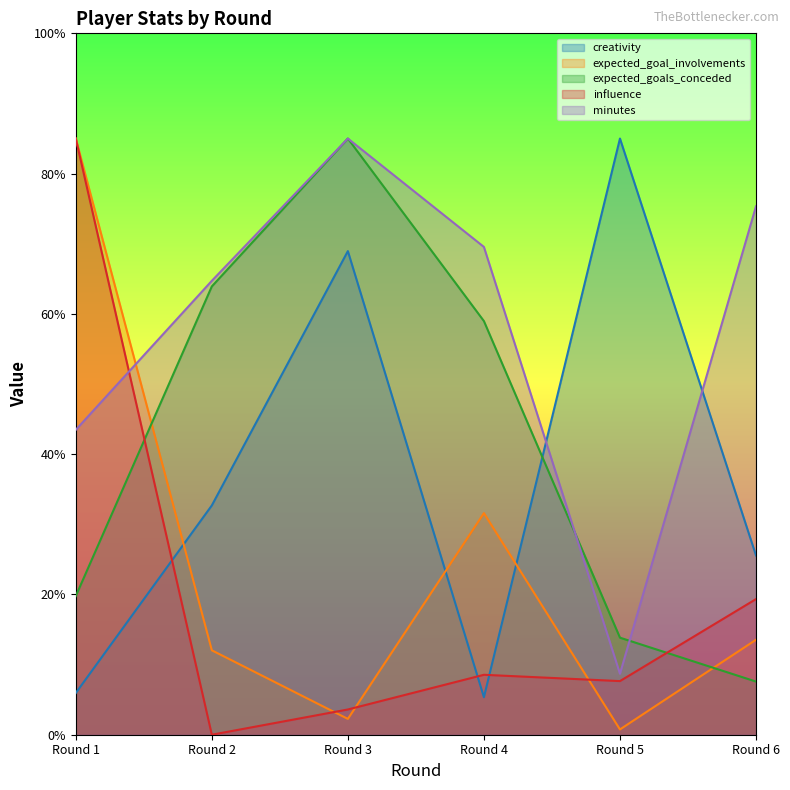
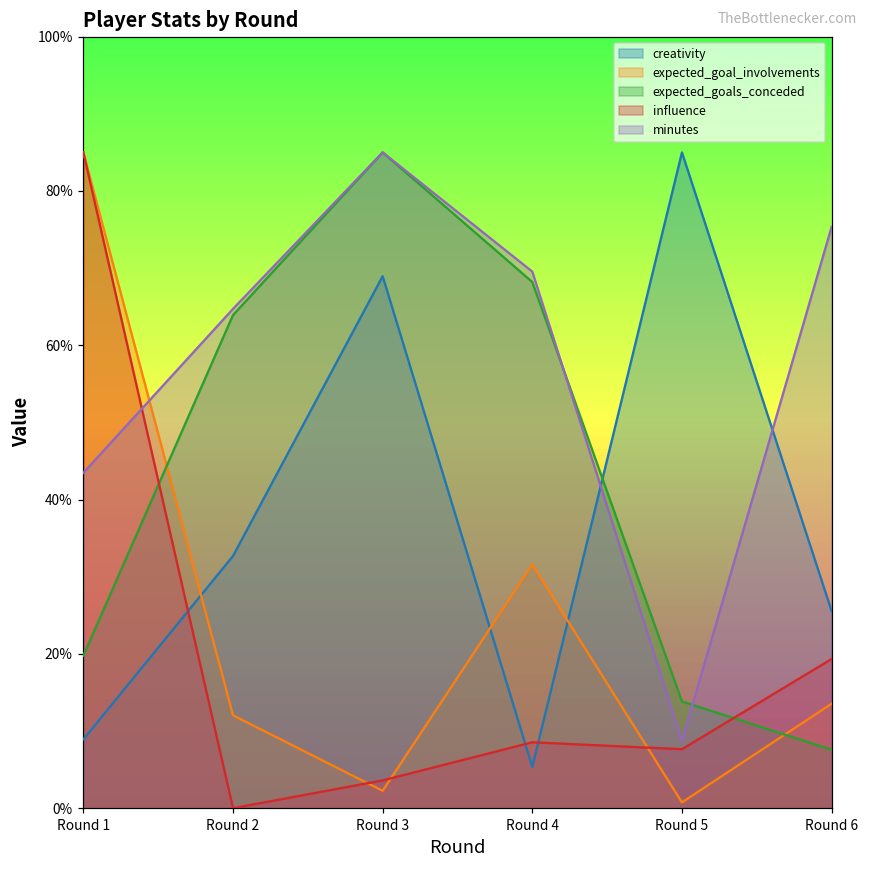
creativity, Round 1: 6% -> 9%
expected_goals_conceded, Round 4: 59% -> 68%
